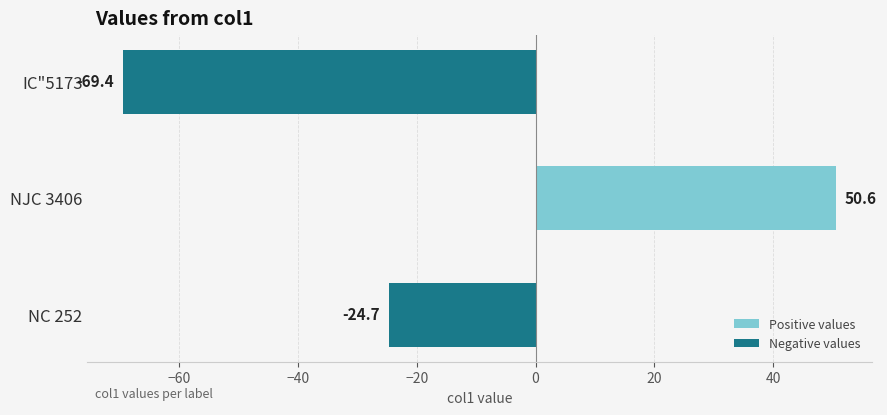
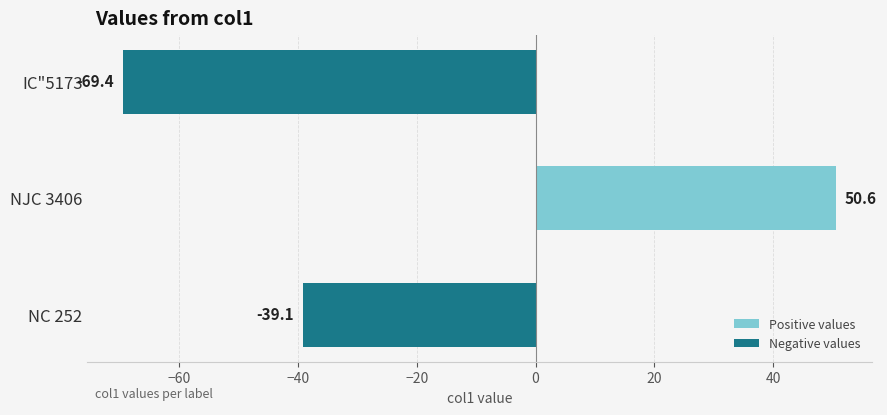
NC 252: -24.7 -> -39.1
